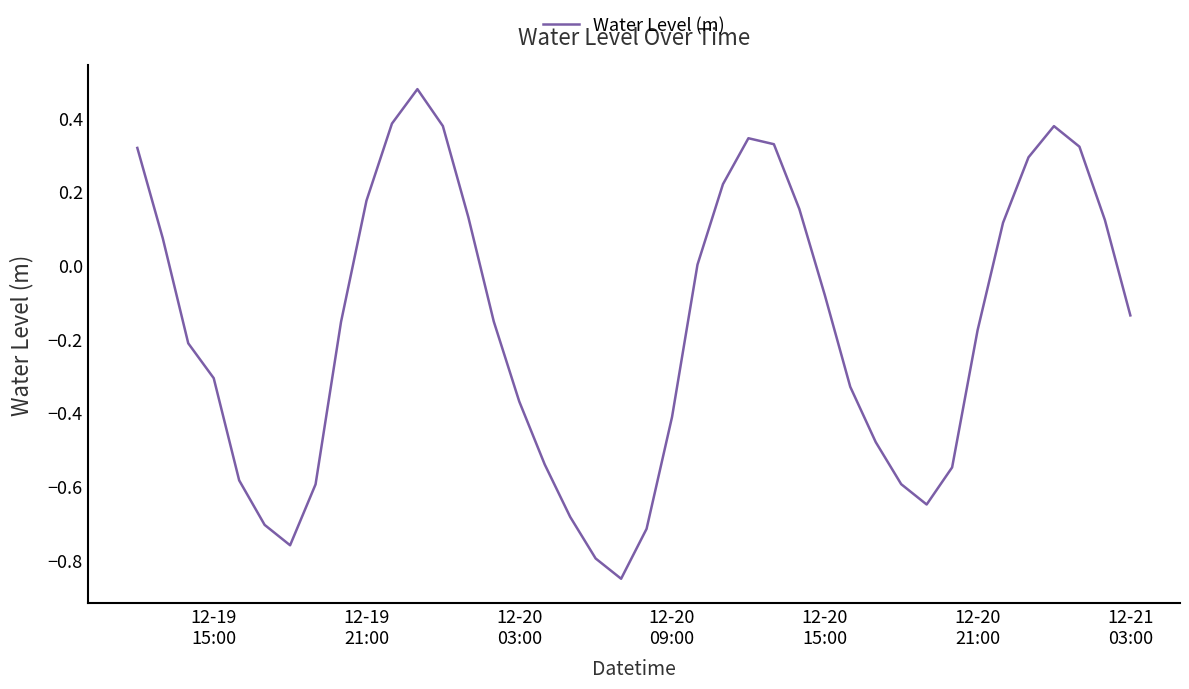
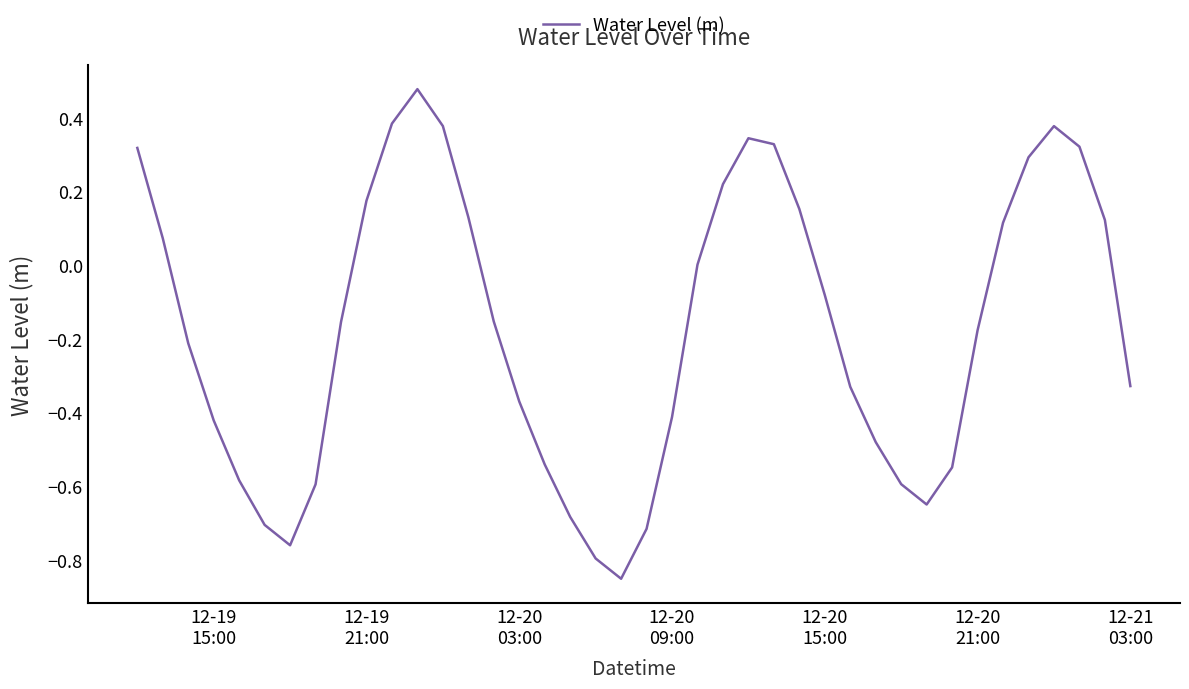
12-19 15:00: -0.31 -> -0.42
12-21 03:00: -0.14 -> -0.33
